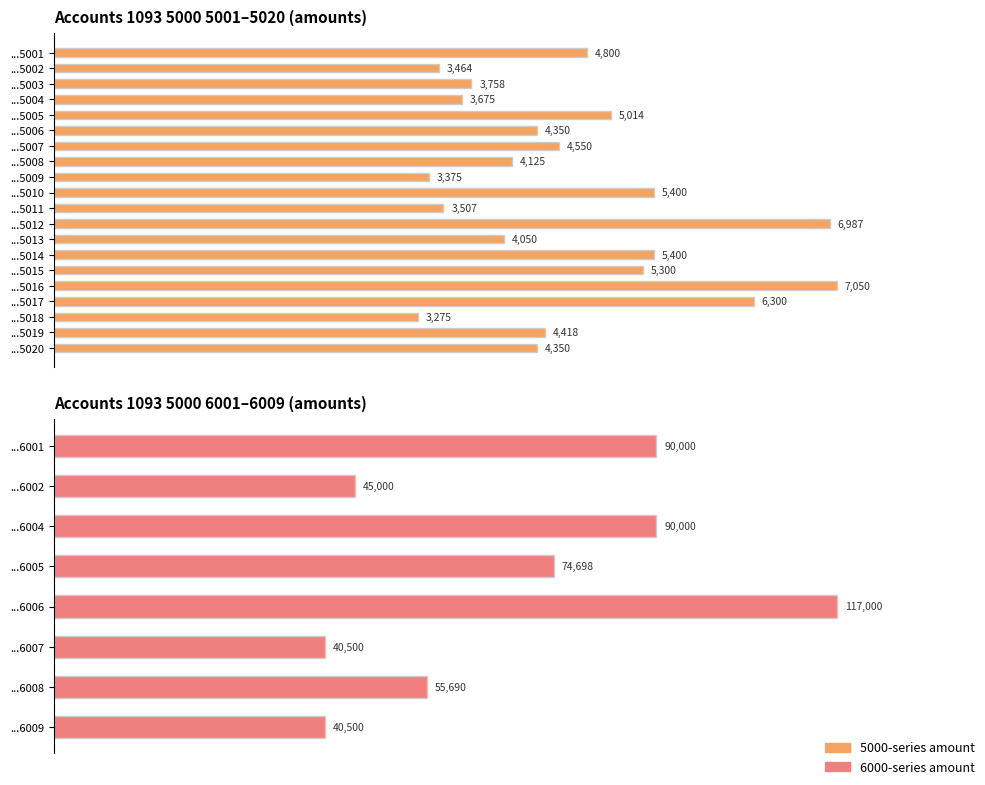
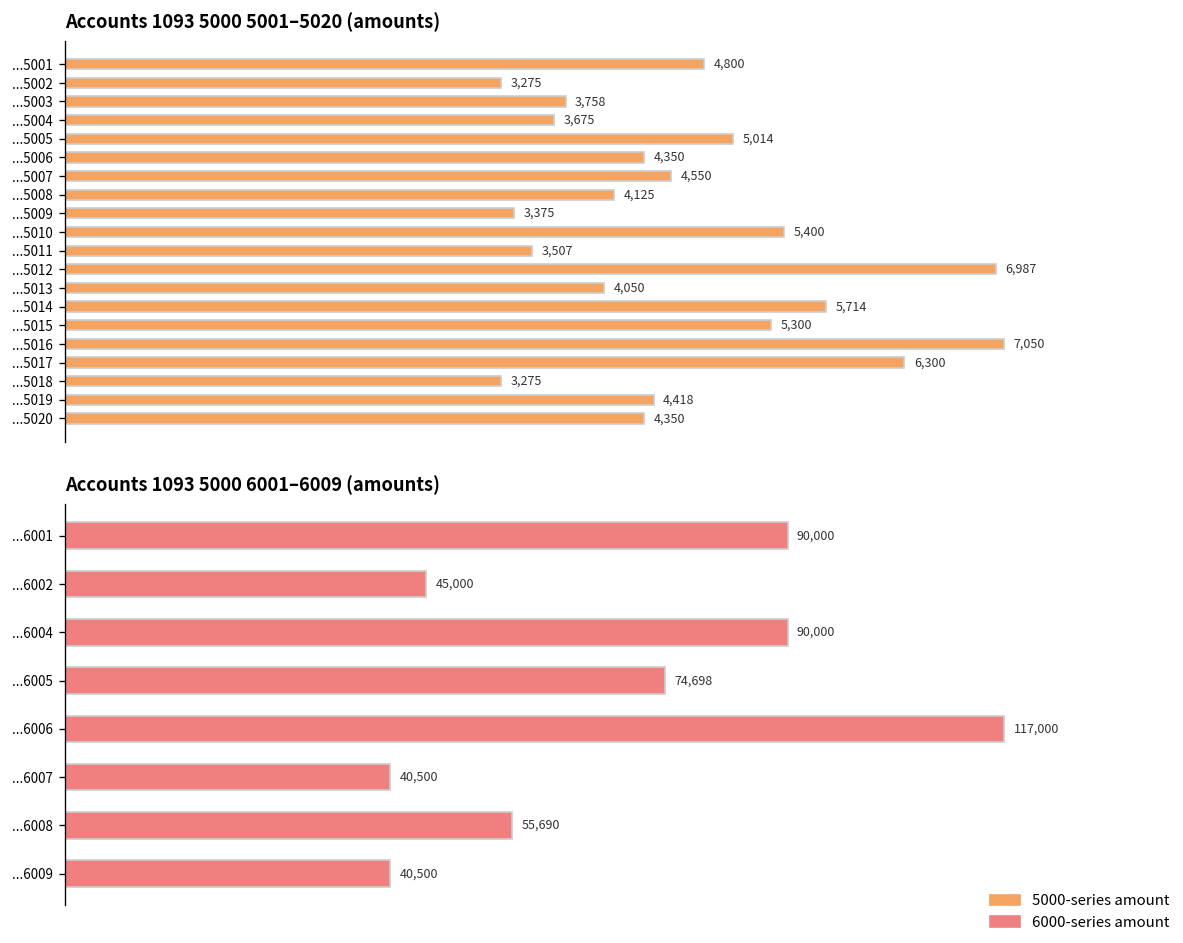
Accounts 1093 5000 5001–5020 (amounts), ...5002: 3,464 -> 3,275
Accounts 1093 5000 5001–5020 (amounts), ...5014: 5,400 -> 5,714
